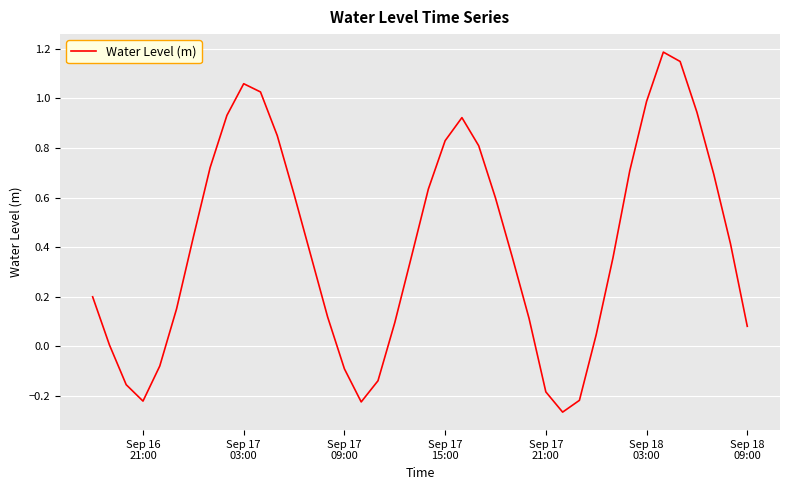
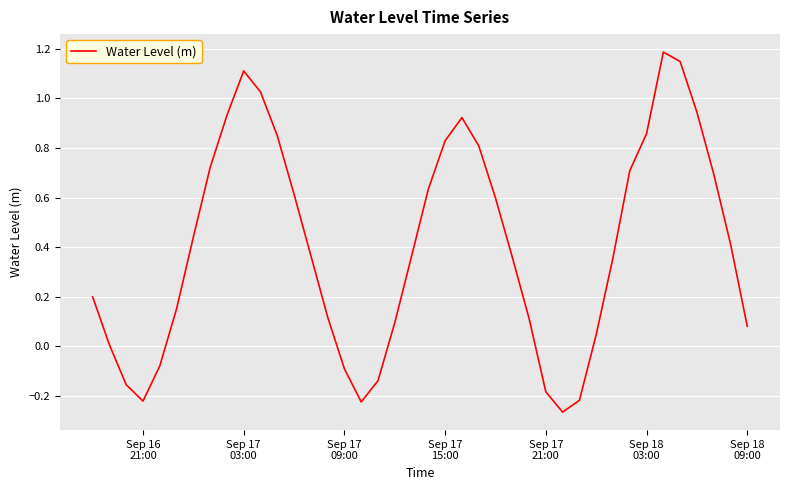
Sep 17 03:00: 1.06 -> 1.11
Sep 18 03:00: 0.99 -> 0.86
